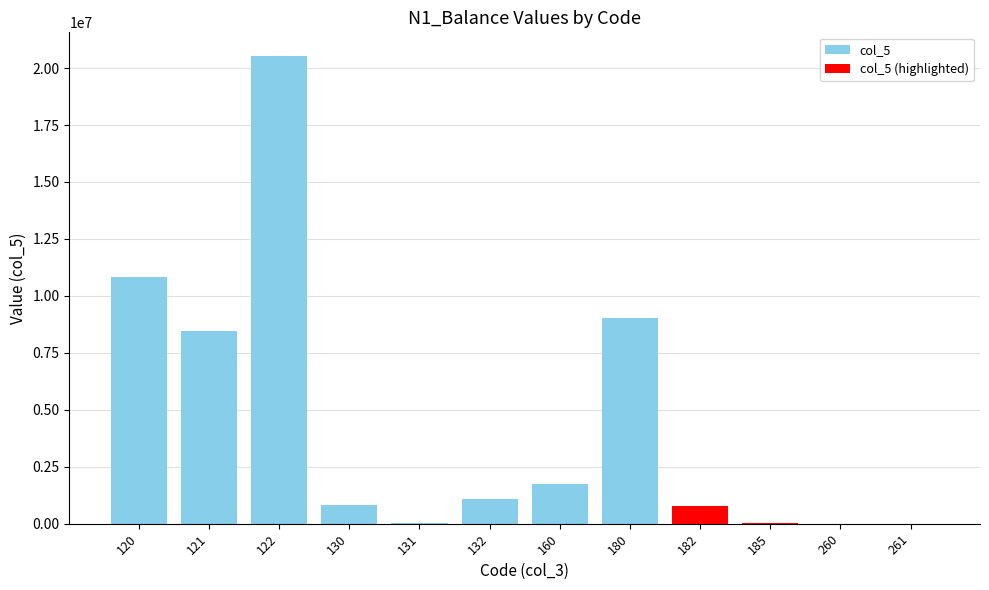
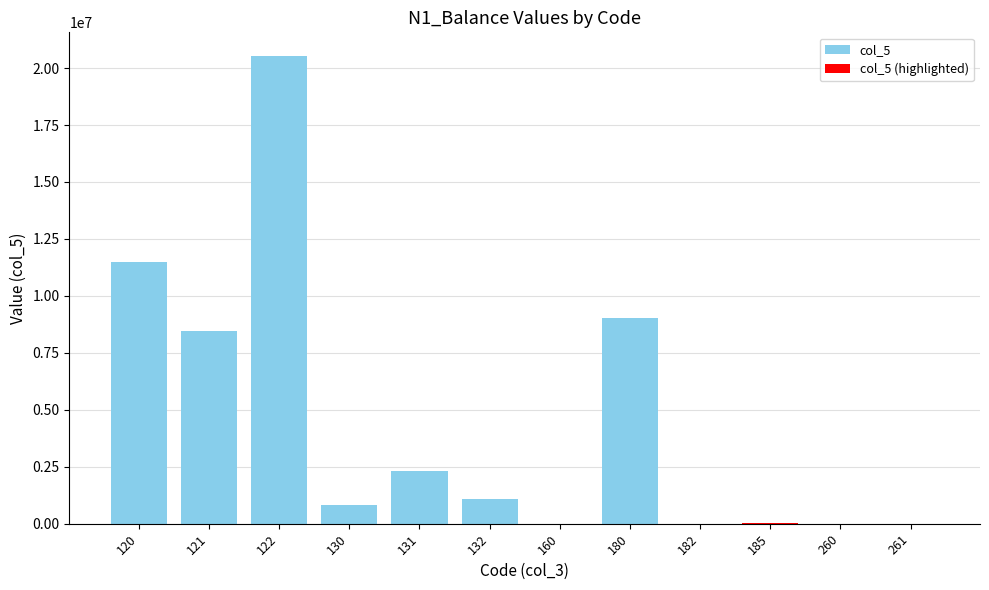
col_5, 120: 10800000 -> 11500000
col_5, 131: 0 -> 2300000
col_5, 160: 1700000 -> 0
col_5 (highlighted), 182: 800000 -> 0
